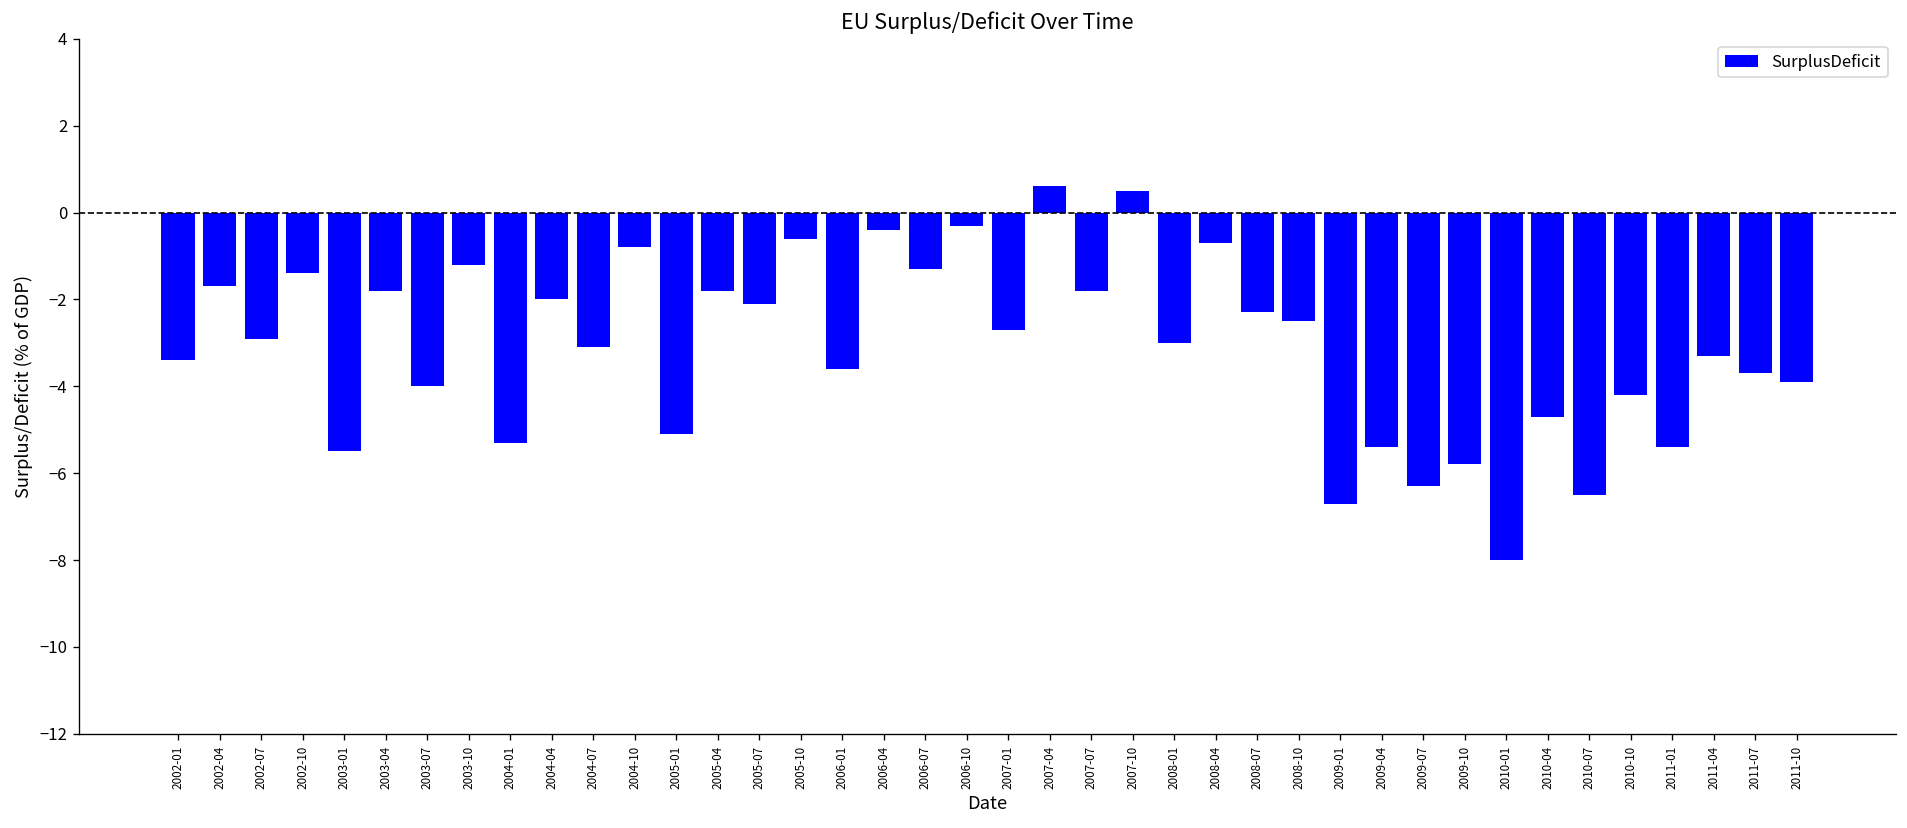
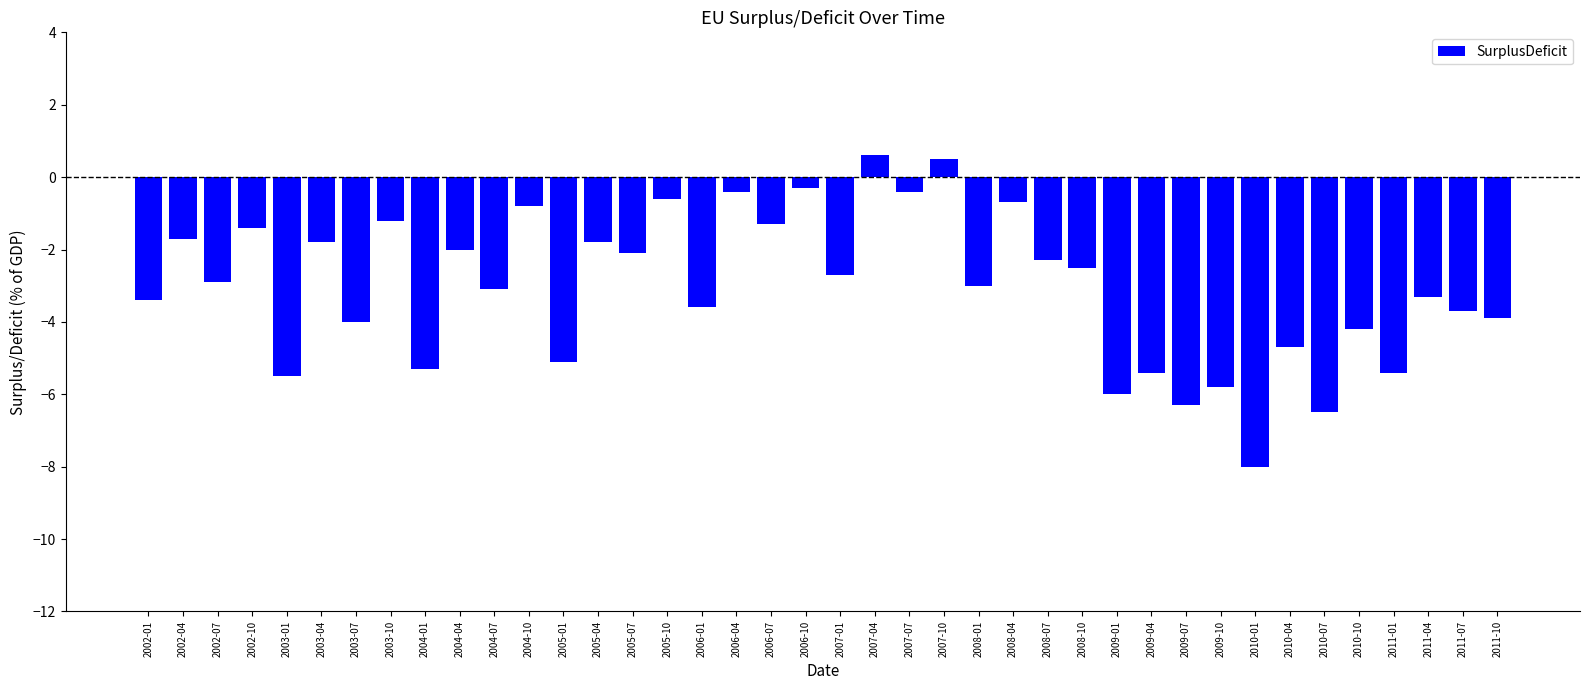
2007-07: -1.8 -> -0.4
2009-01: -6.7 -> -6.0
